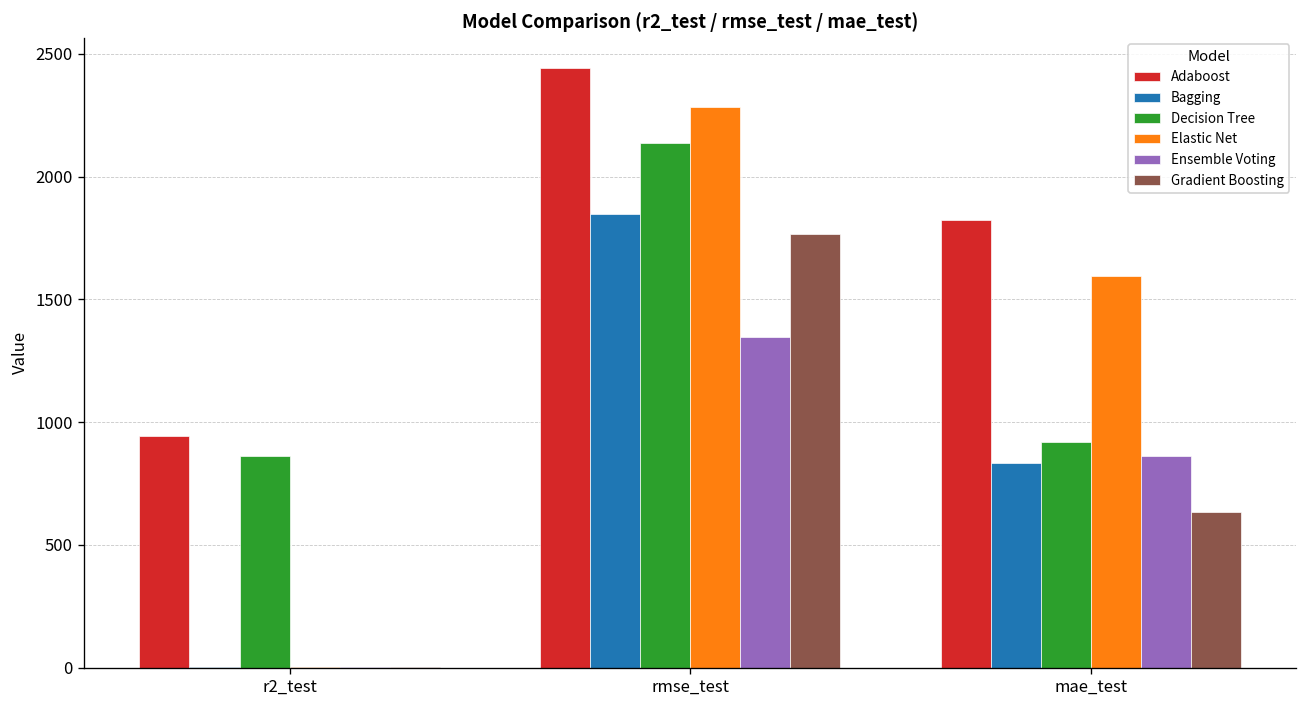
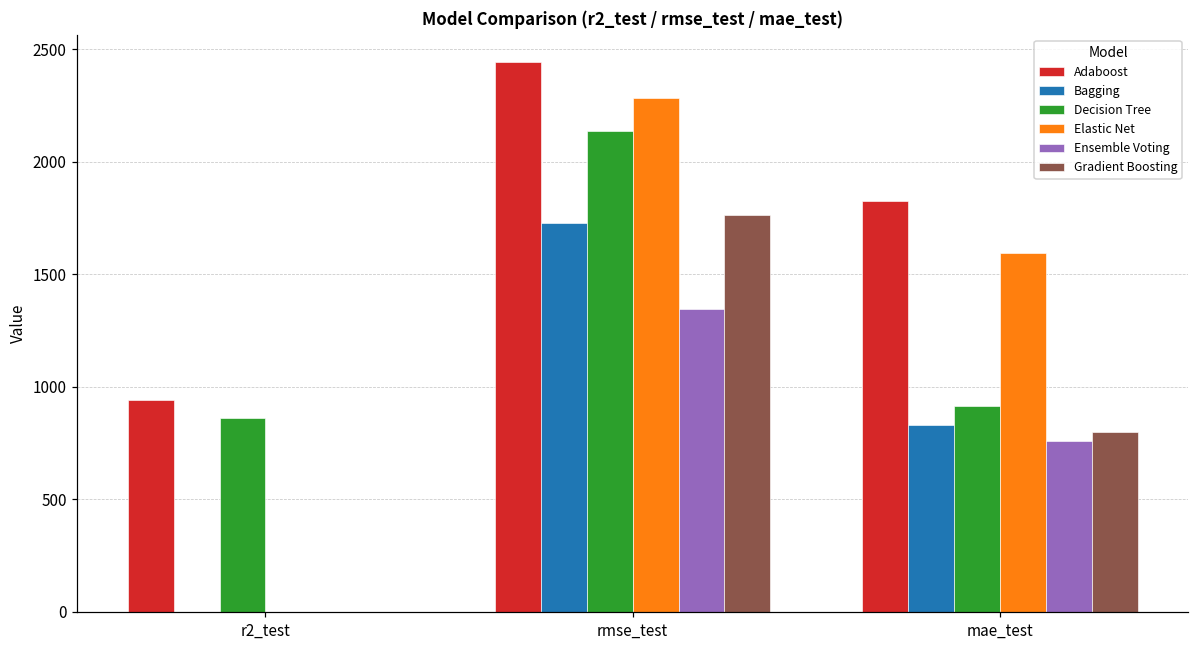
Bagging, rmse_test: 1850 -> 1730
Ensemble Voting, mae_test: 860 -> 760
Gradient Boosting, mae_test: 630 -> 800
